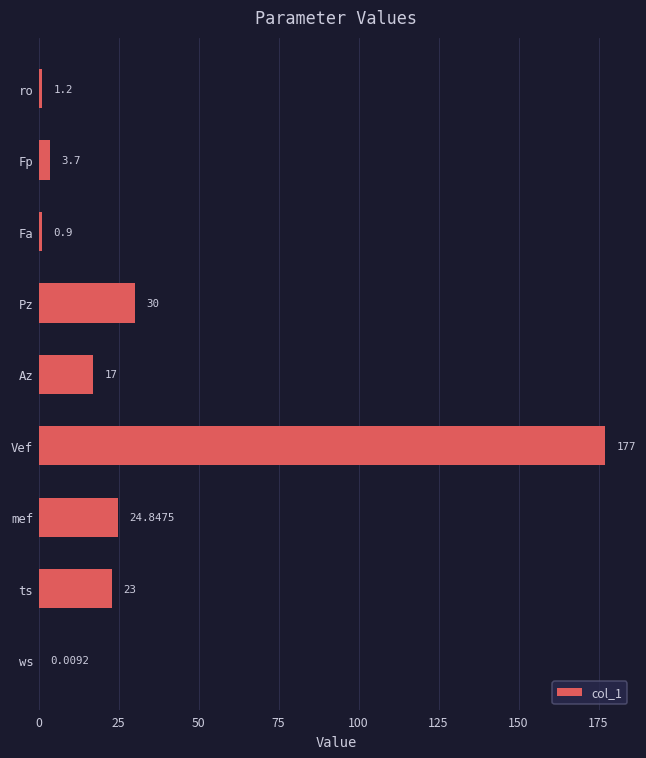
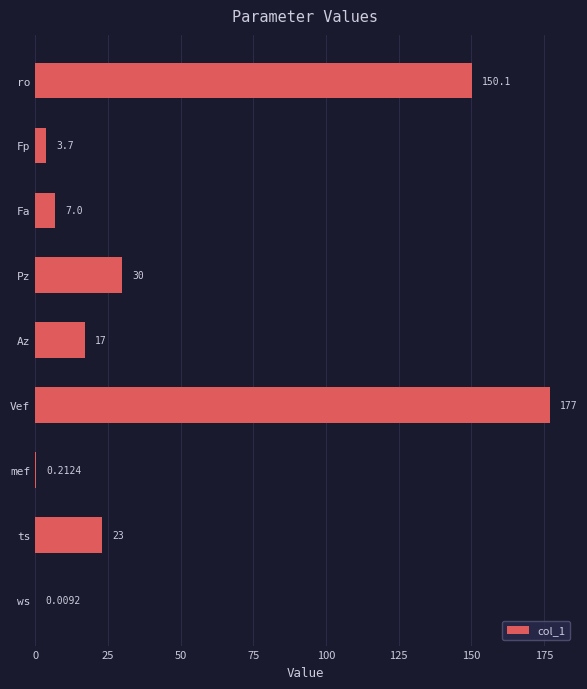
ro: 1.2 -> 150.1
Fa: 0.9 -> 7.0
mef: 24.8475 -> 0.2124
